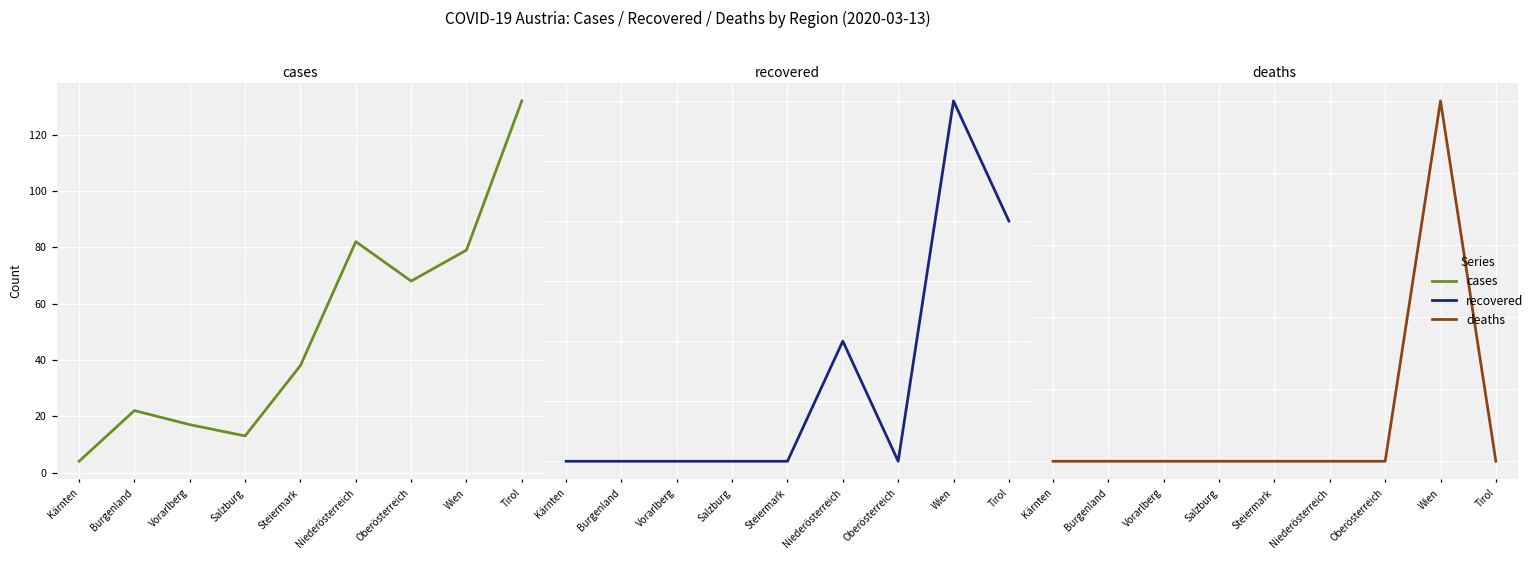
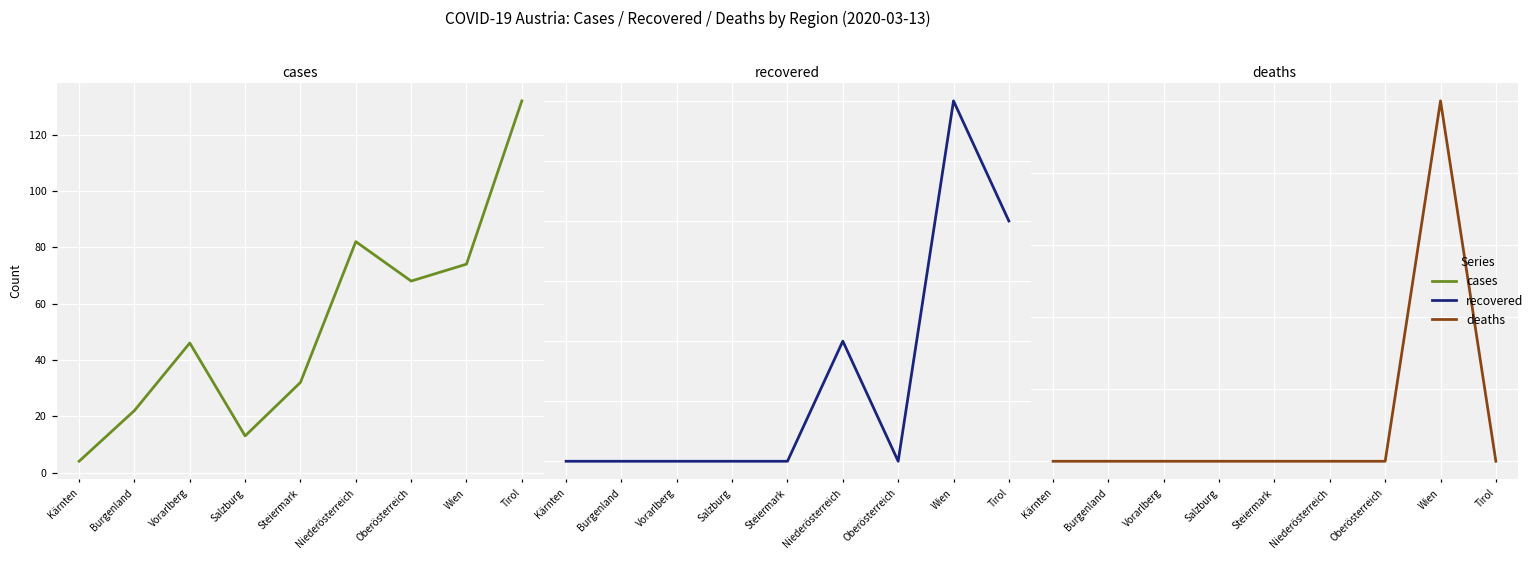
cases, Vorarlberg: 17 -> 46
cases, Steiermark: 38 -> 32
cases, Wien: 79 -> 74
